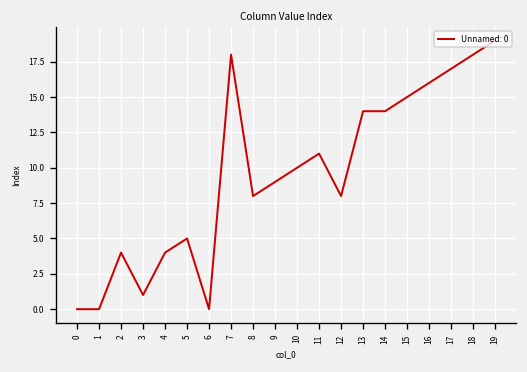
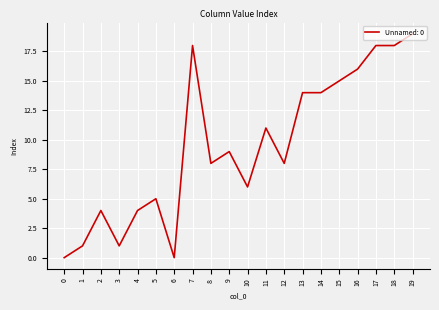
1: 0 -> 1
10: 10 -> 6
17: 17 -> 18
